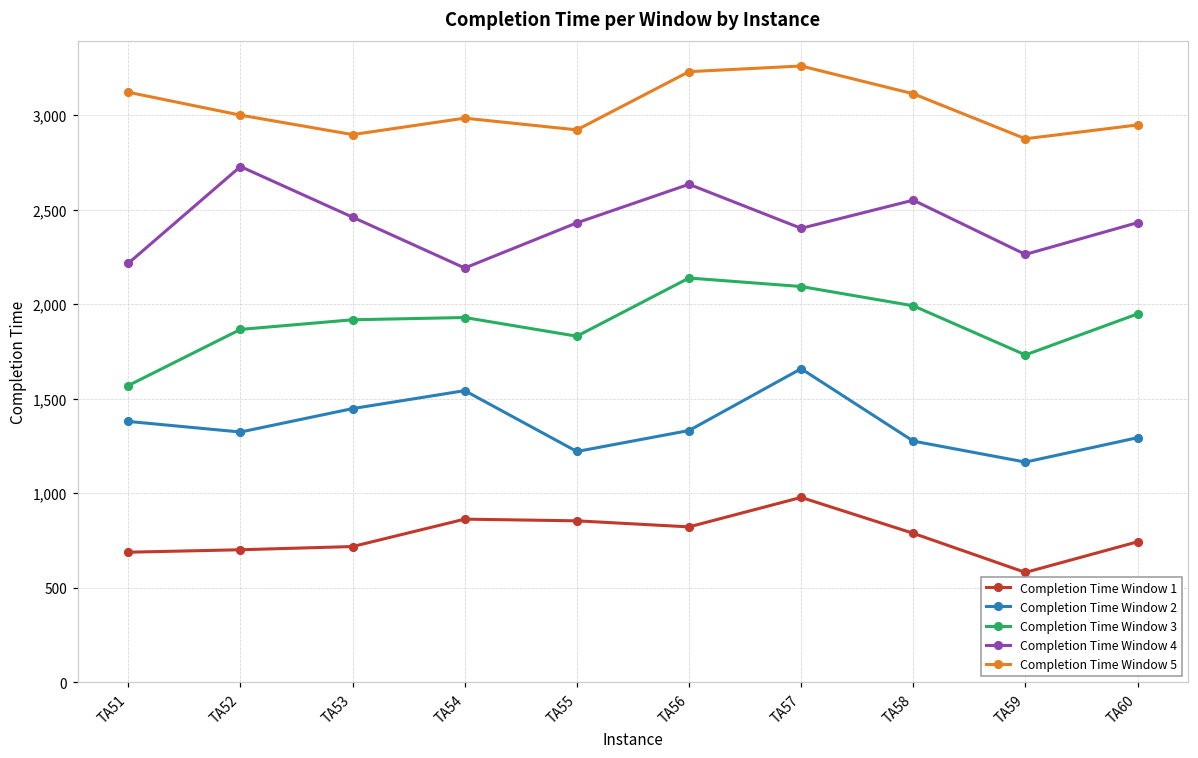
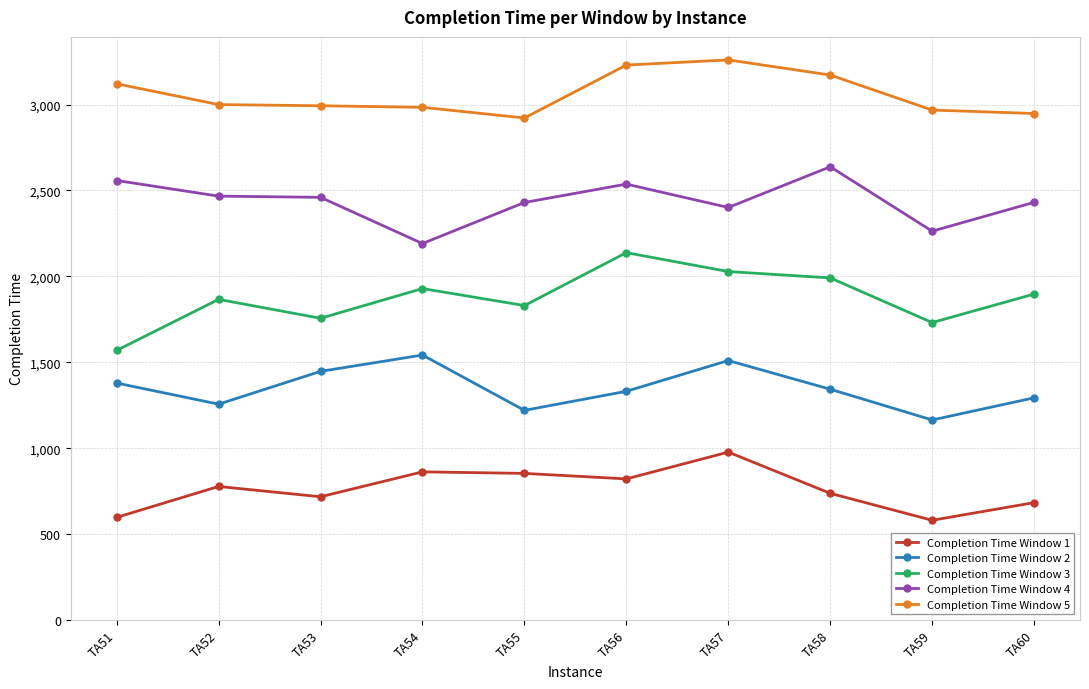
Completion Time Window 1, TA51: 690 -> 600
Completion Time Window 4, TA51: 2,220 -> 2,560
Completion Time Window 1, TA52: 700 -> 780
Completion Time Window 2, TA52: 1,320 -> 1,260
Completion Time Window 4, TA52: 2,730 -> 2,470
Completion Time Window 3, TA53: 1,920 -> 1,760
Completion Time Window 5, TA53: 2,900 -> 2,990
Completion Time Window 4, TA56: 2,630 -> 2,540
Completion Time Window 2, TA57: 1,660 -> 1,510
Completion Time Window 3, TA57: 2,090 -> 2,030
Completion Time Window 1, TA58: 790 -> 740
Completion Time Window 2, TA58: 1,280 -> 1,340
Completion Time Window 4, TA58: 2,550 -> 2,640
Completion Time Window 5, TA58: 3,110 -> 3,170
Completion Time Window 5, TA59: 2,880 -> 2,970
Completion Time Window 1, TA60: 740 -> 680
Completion Time Window 3, TA60: 1,950 -> 1,900
